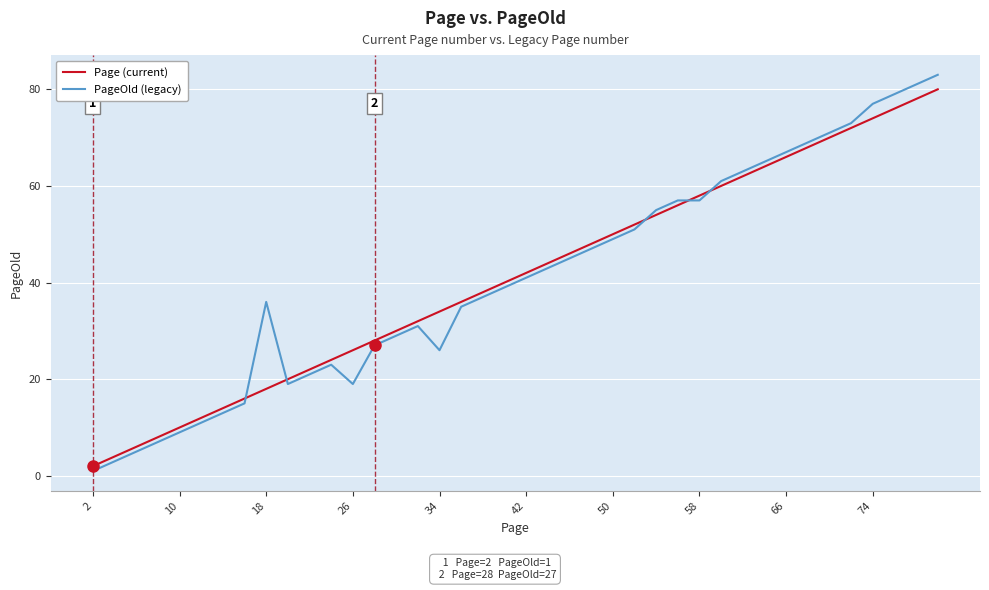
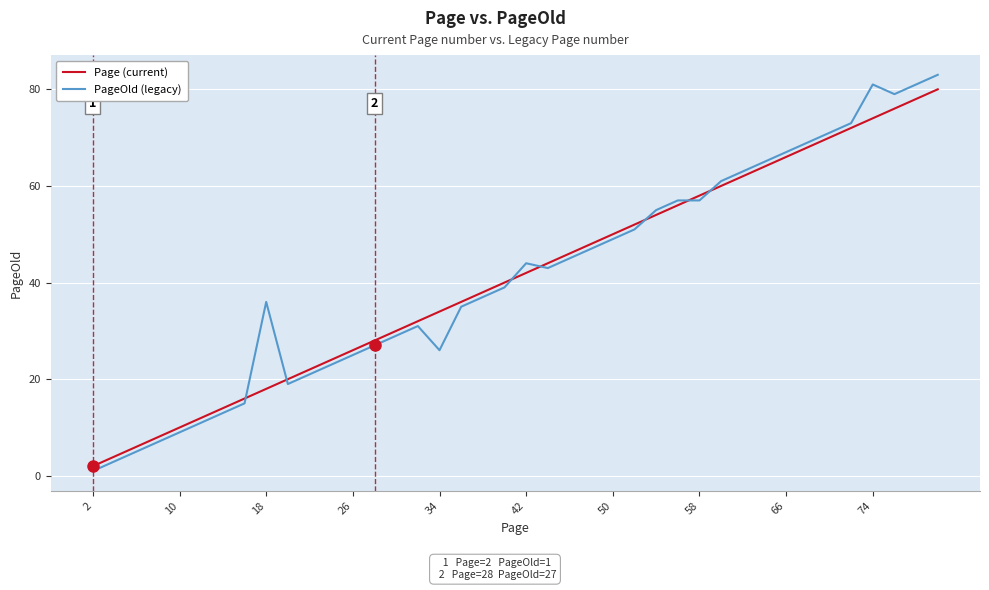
PageOld (legacy), 26: 19 -> 25
PageOld (legacy), 42: 41 -> 44
PageOld (legacy), 74: 77 -> 81
